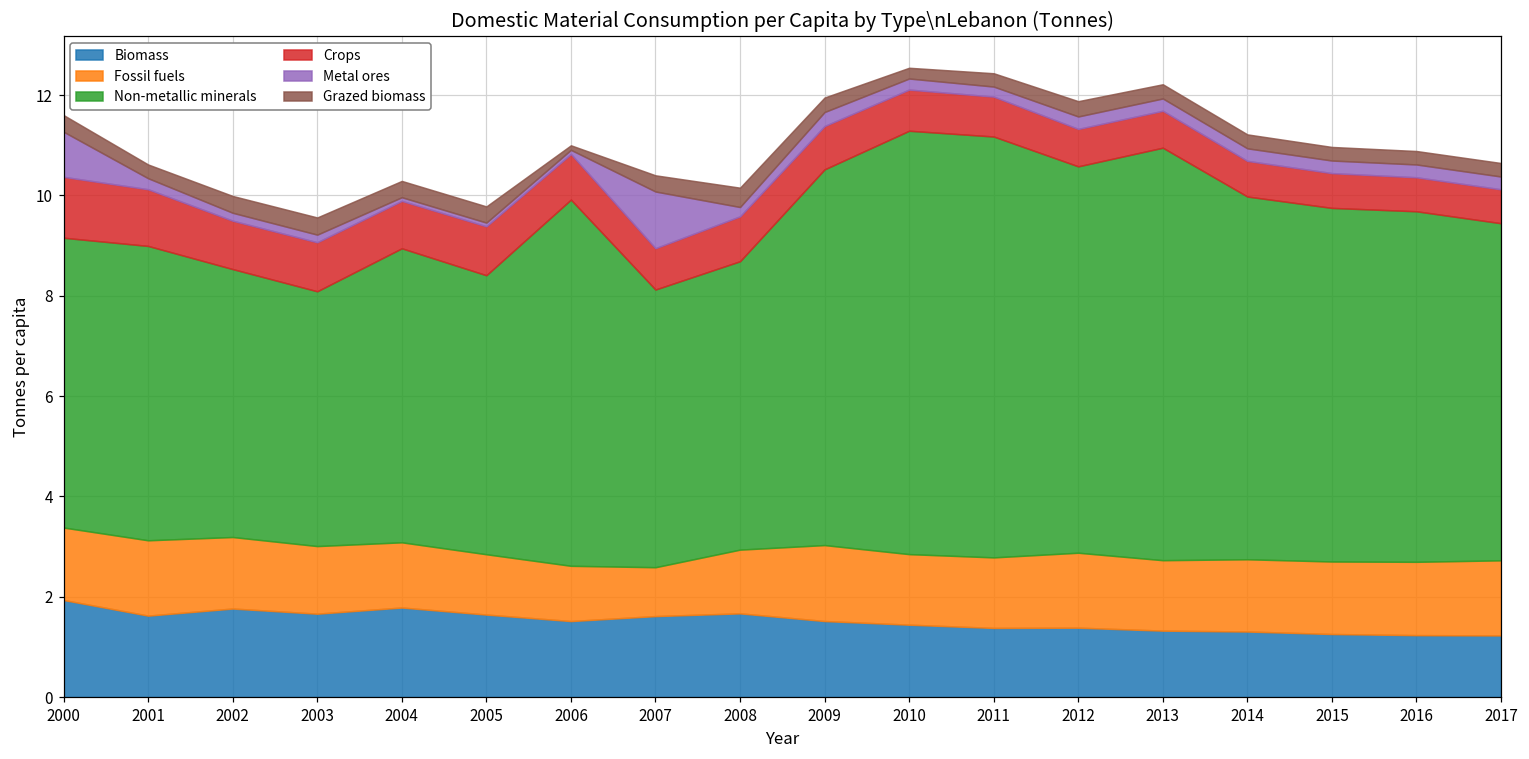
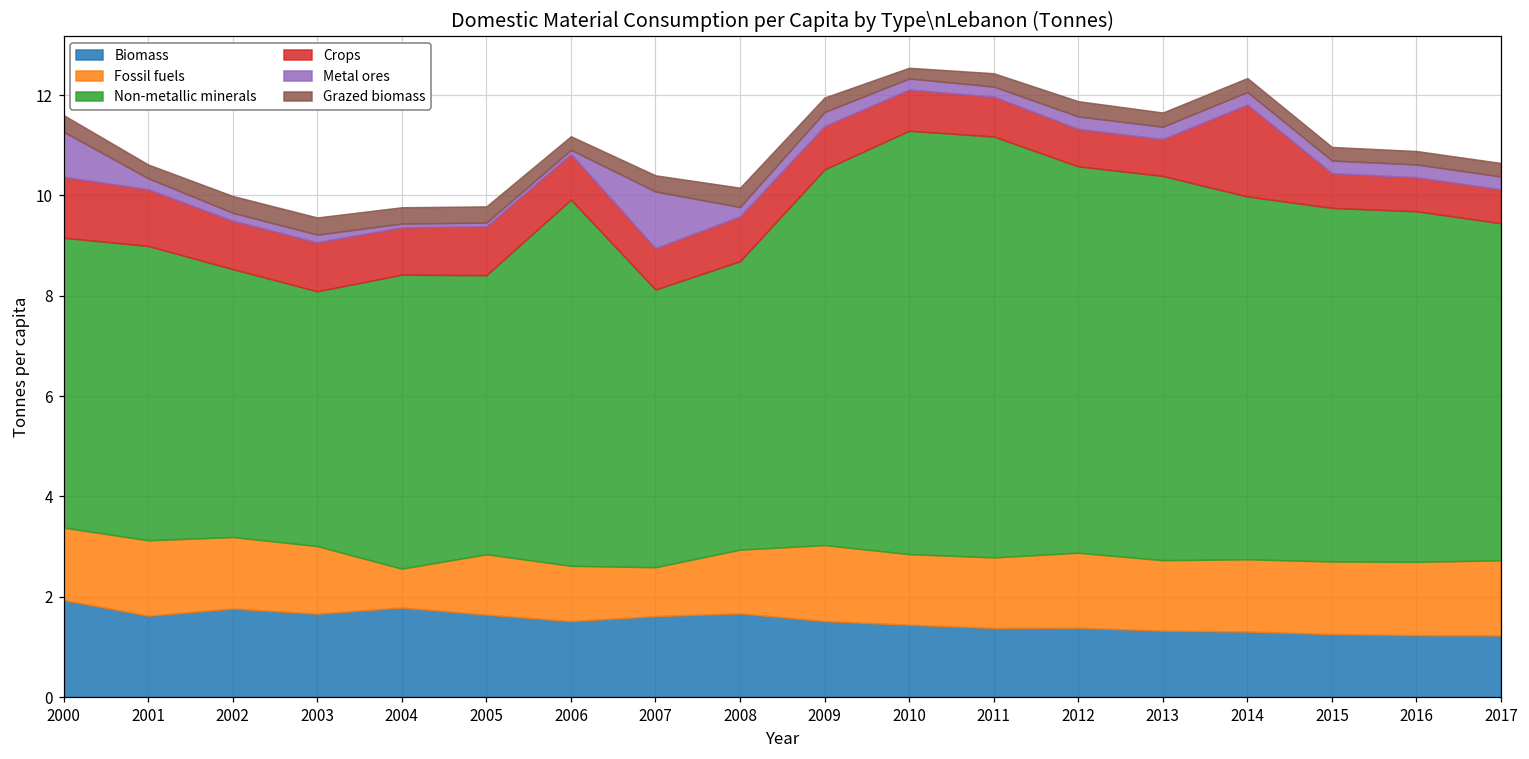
Fossil fuels, 2004: 1.3 -> 0.8
Grazed biomass, 2006: 0.1 -> 0.3
Non-metallic minerals, 2013: 8.2 -> 7.7
Crops, 2014: 0.7 -> 1.8
